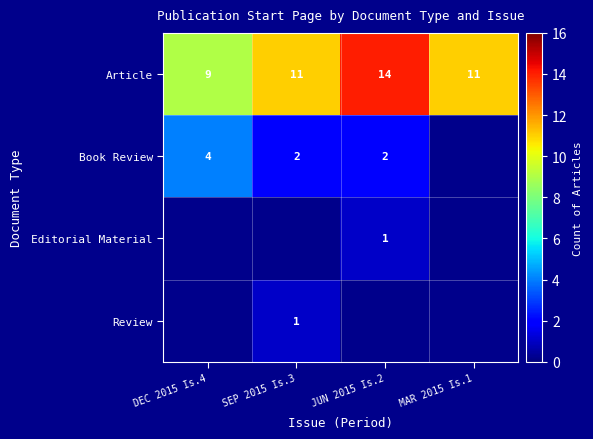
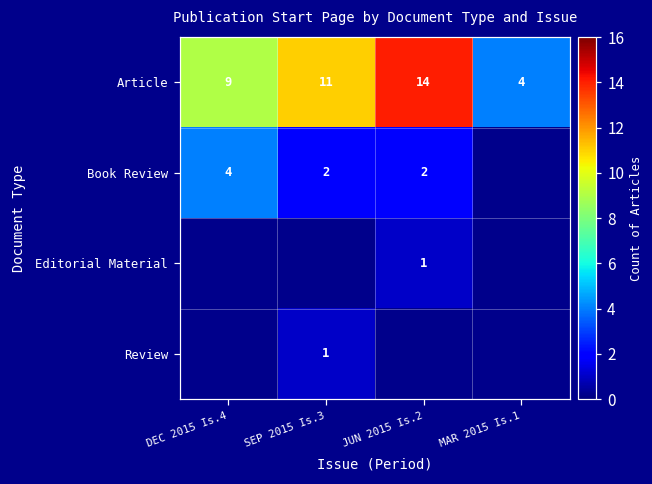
Article, MAR 2015 Is.1: 11 -> 4
